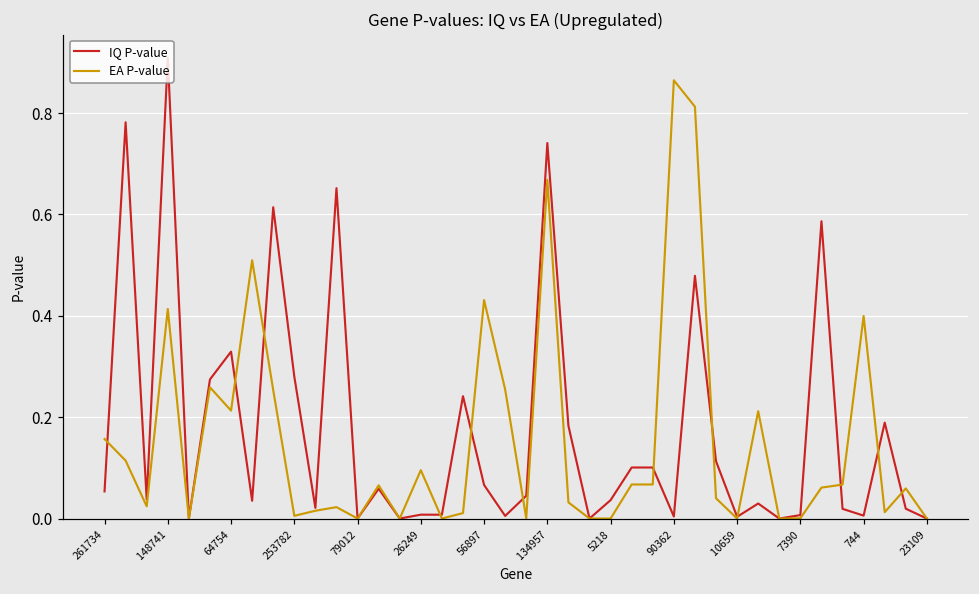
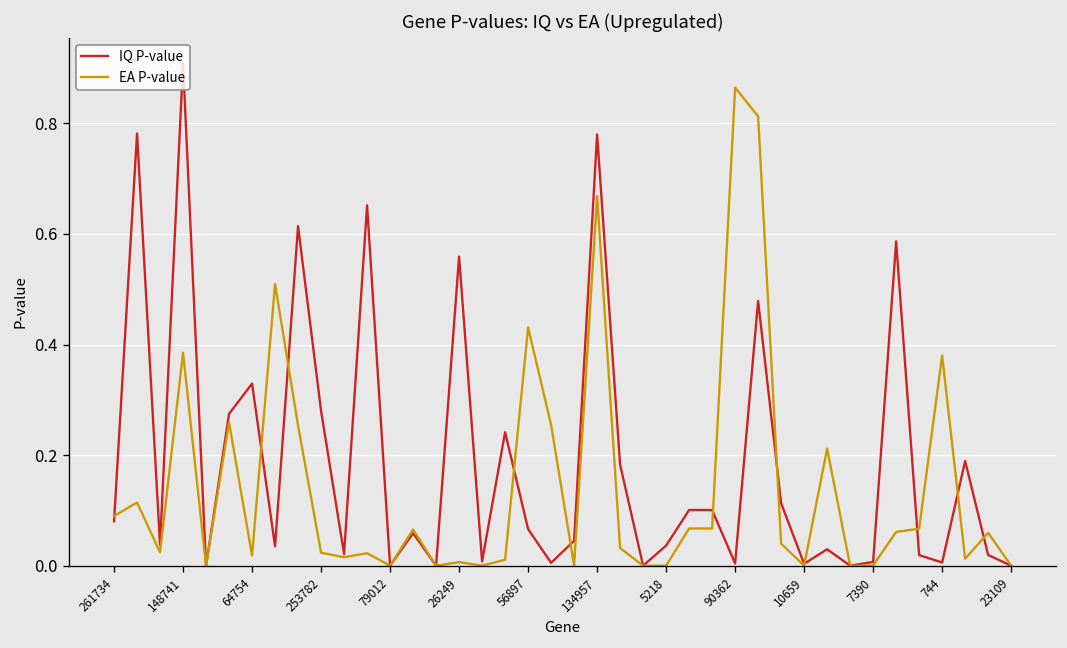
IQ P-value, 261734: 0.05 -> 0.08
EA P-value, 261734: 0.16 -> 0.09
EA P-value, 148741: 0.41 -> 0.39
EA P-value, 64754: 0.21 -> 0.02
EA P-value, 253782: 0.01 -> 0.02
IQ P-value, 26249: 0.01 -> 0.56
EA P-value, 26249: 0.10 -> 0.01
IQ P-value, 134957: 0.74 -> 0.78
EA P-value, 744: 0.40 -> 0.38
